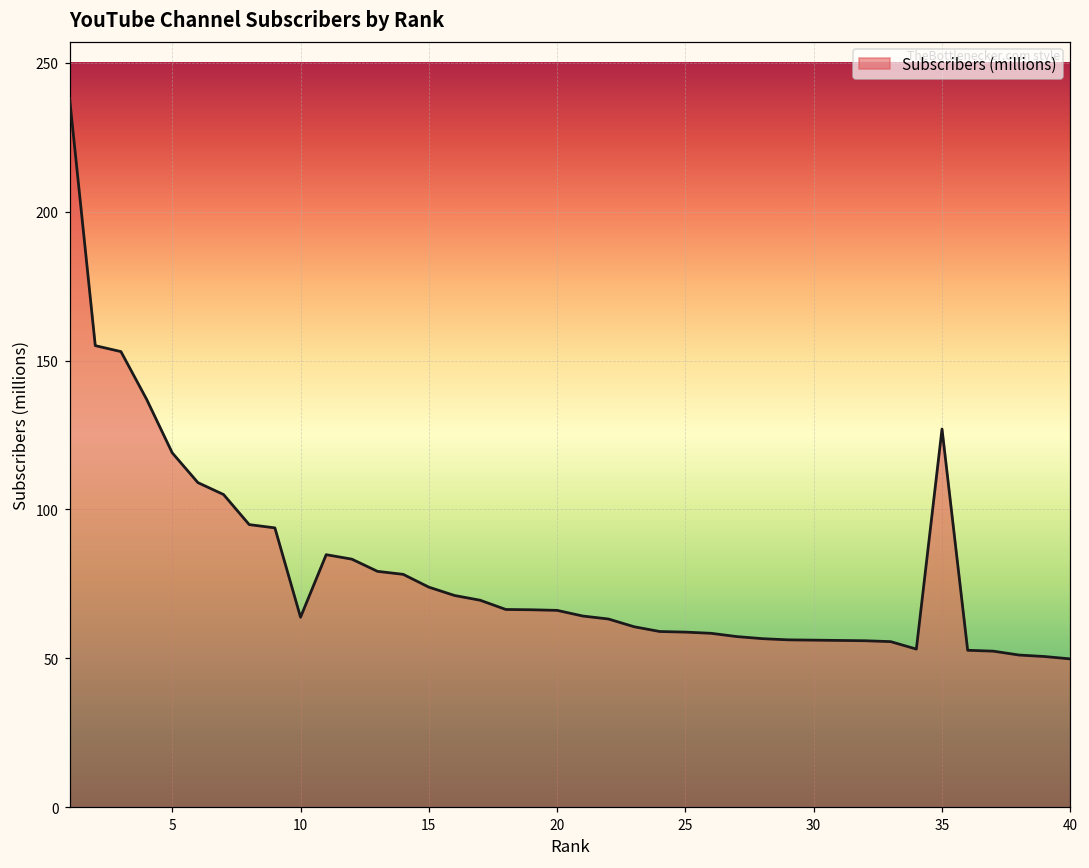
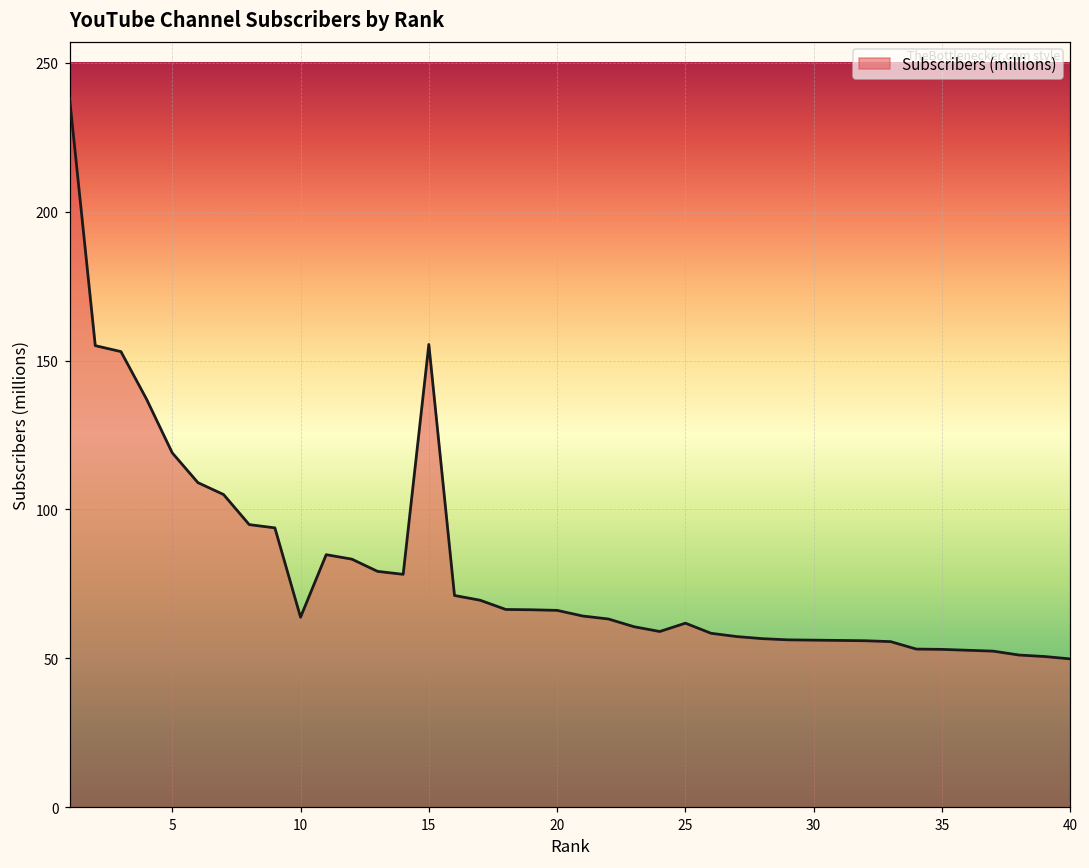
15: 74 -> 155
25: 59 -> 62
35: 127 -> 53
